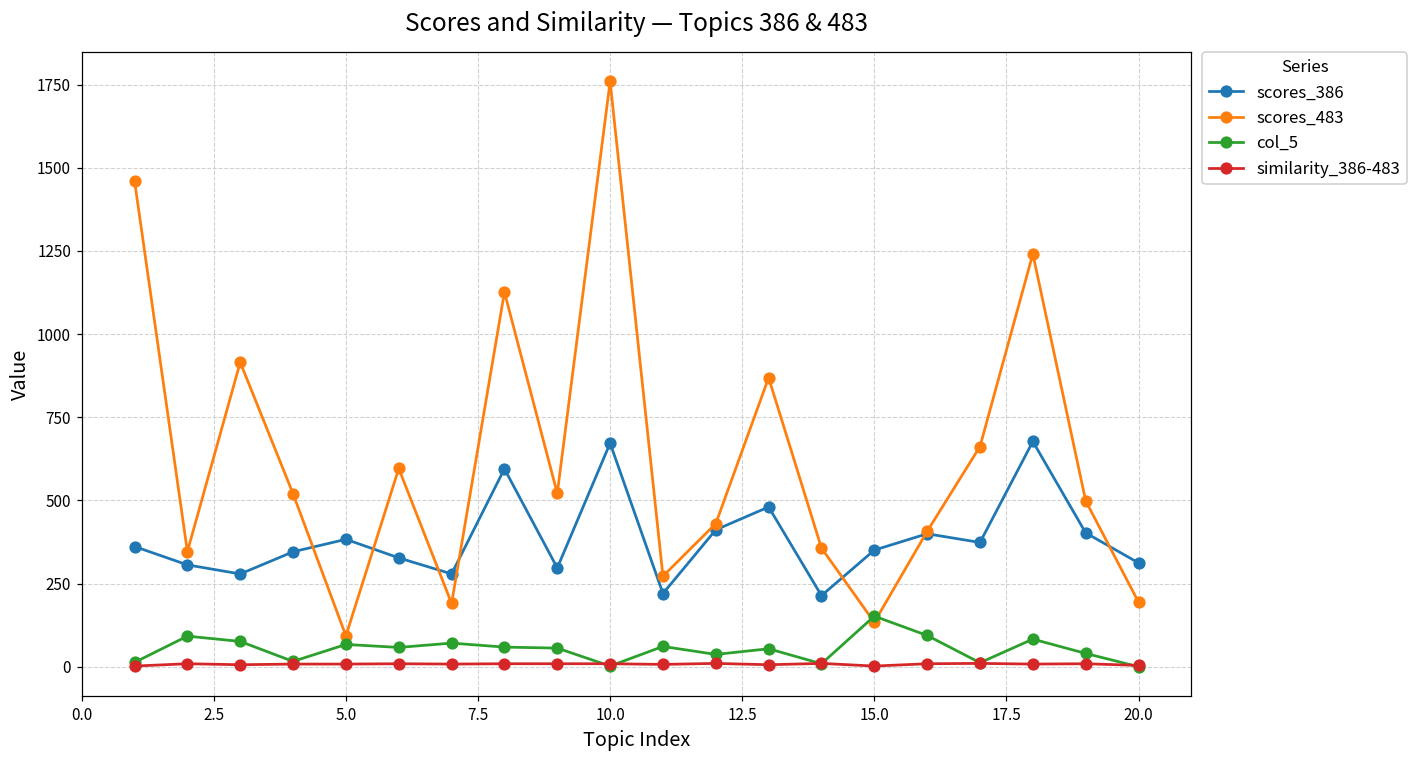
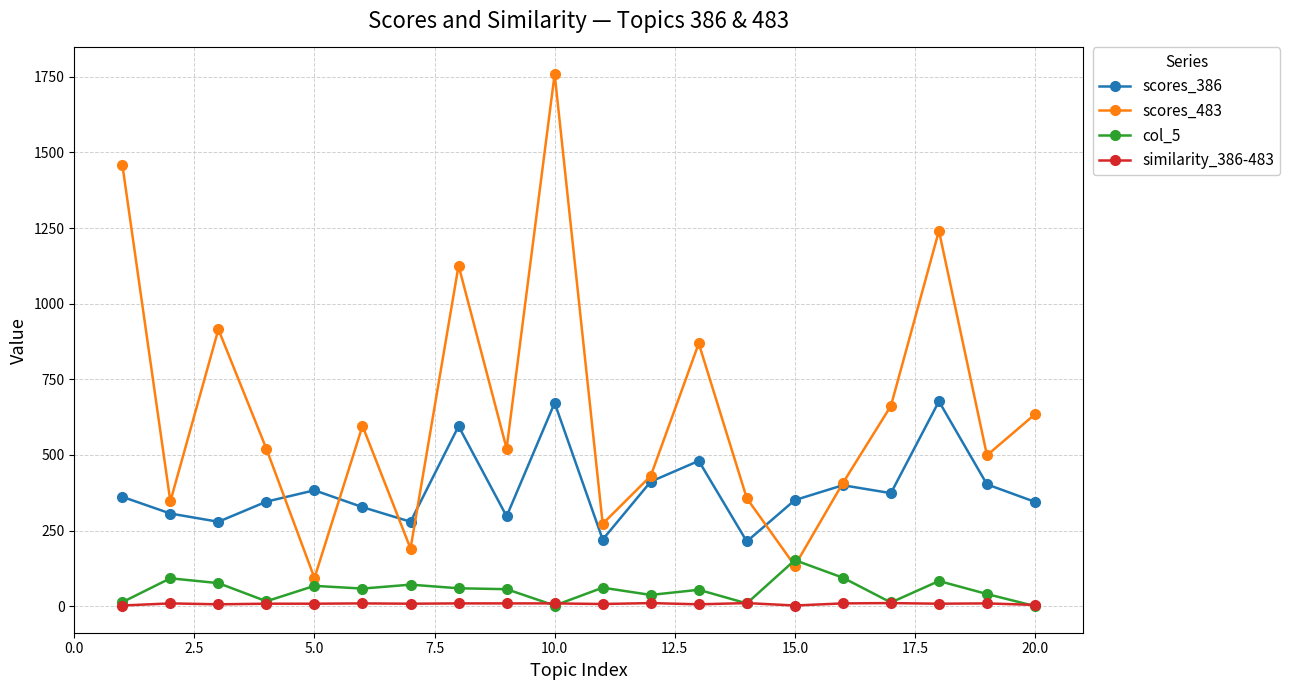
scores_386, 20.0: 310 -> 340
scores_483, 20.0: 190 -> 630
